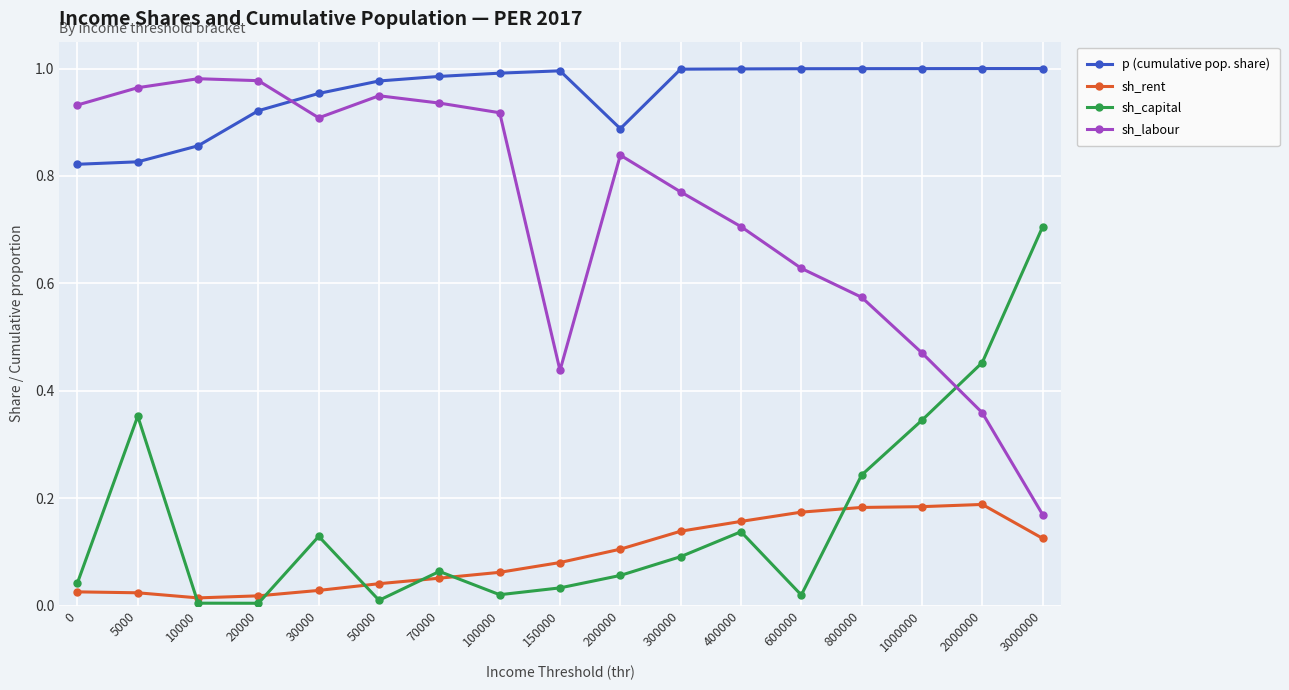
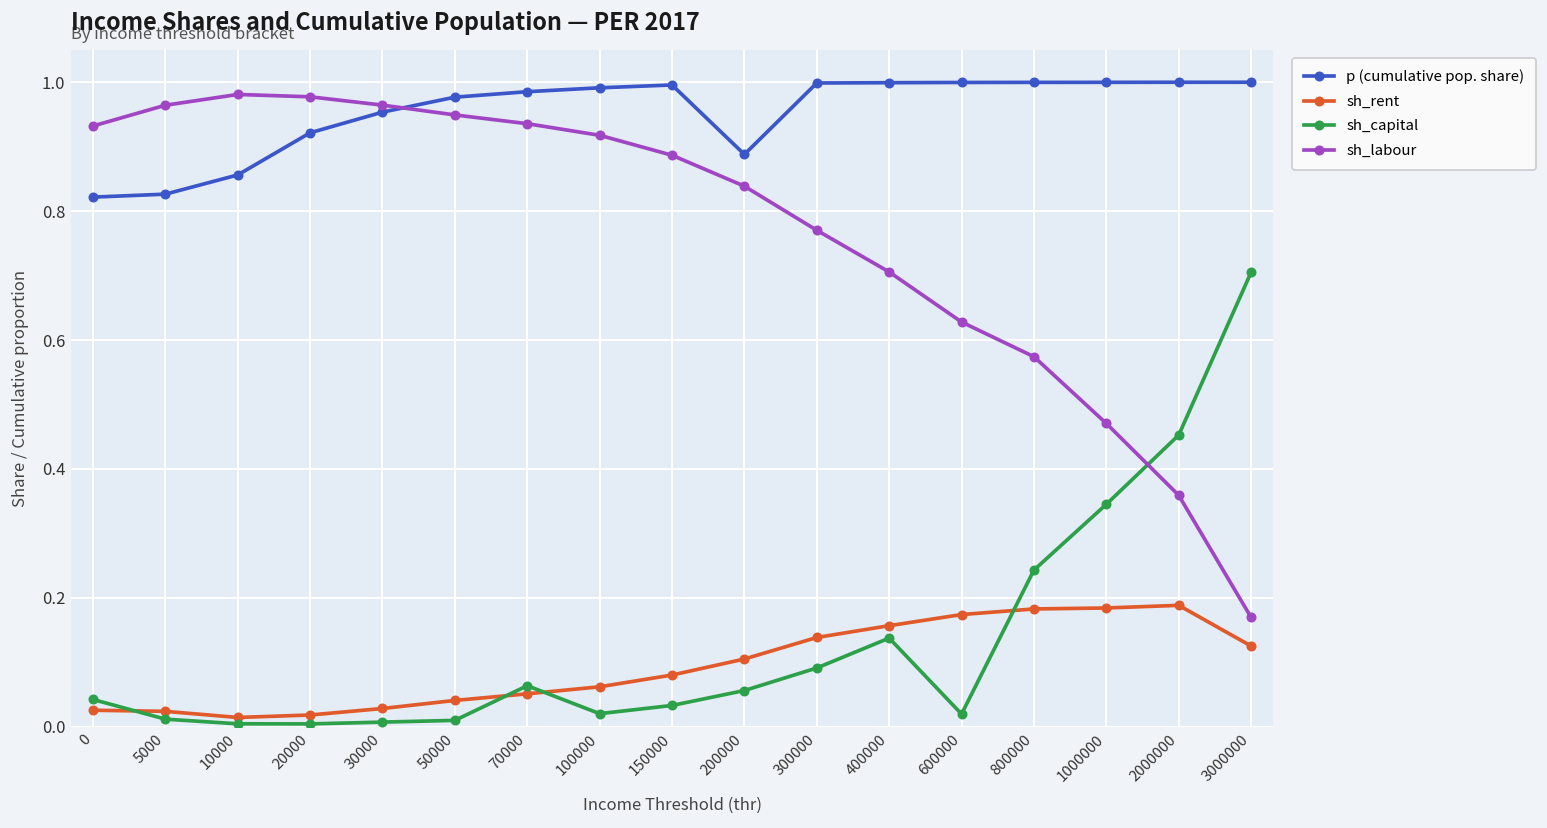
sh_capital, 5000: 0.35 -> 0.01
sh_capital, 30000: 0.13 -> 0.01
sh_labour, 30000: 0.91 -> 0.96
sh_labour, 150000: 0.44 -> 0.89
